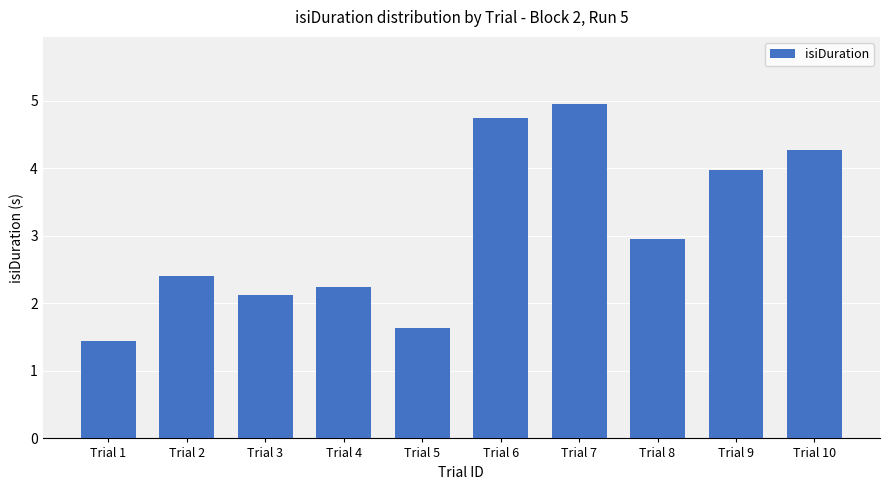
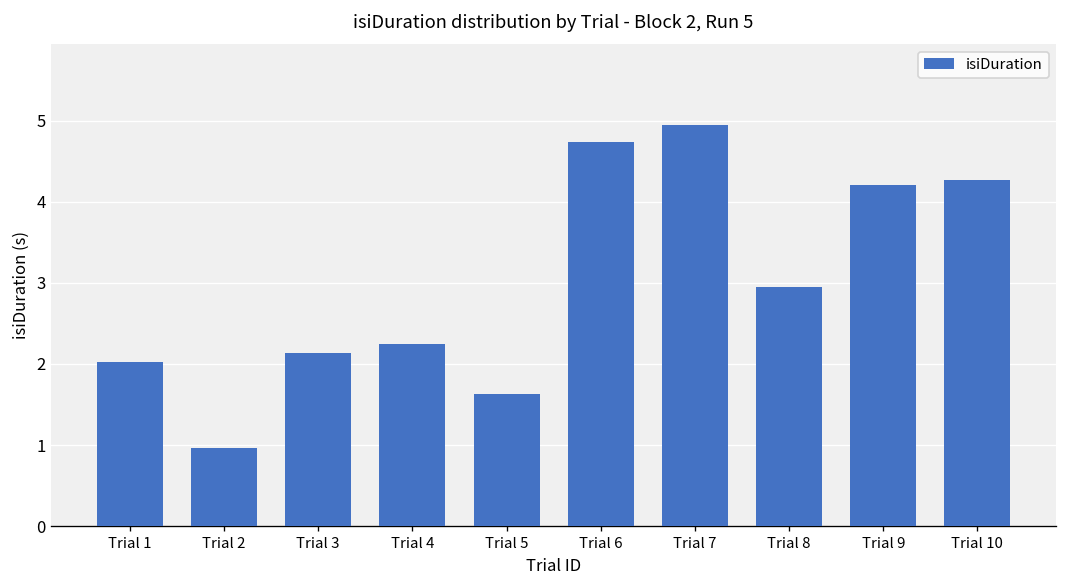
Trial 1: 1.4 -> 2.0
Trial 2: 2.4 -> 1.0
Trial 9: 4.0 -> 4.2
